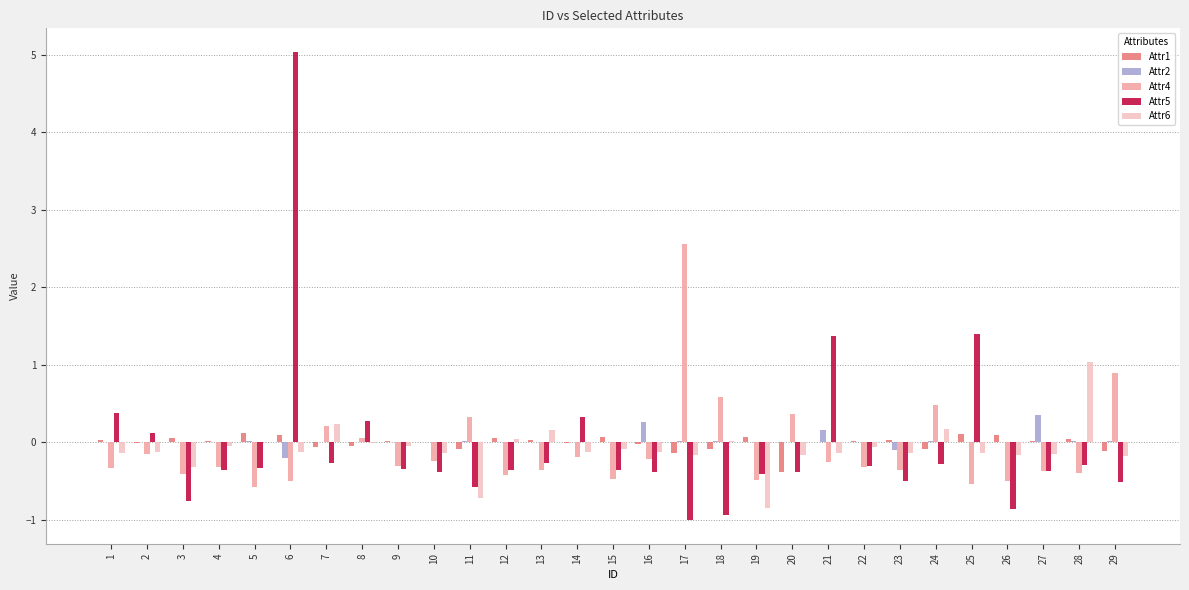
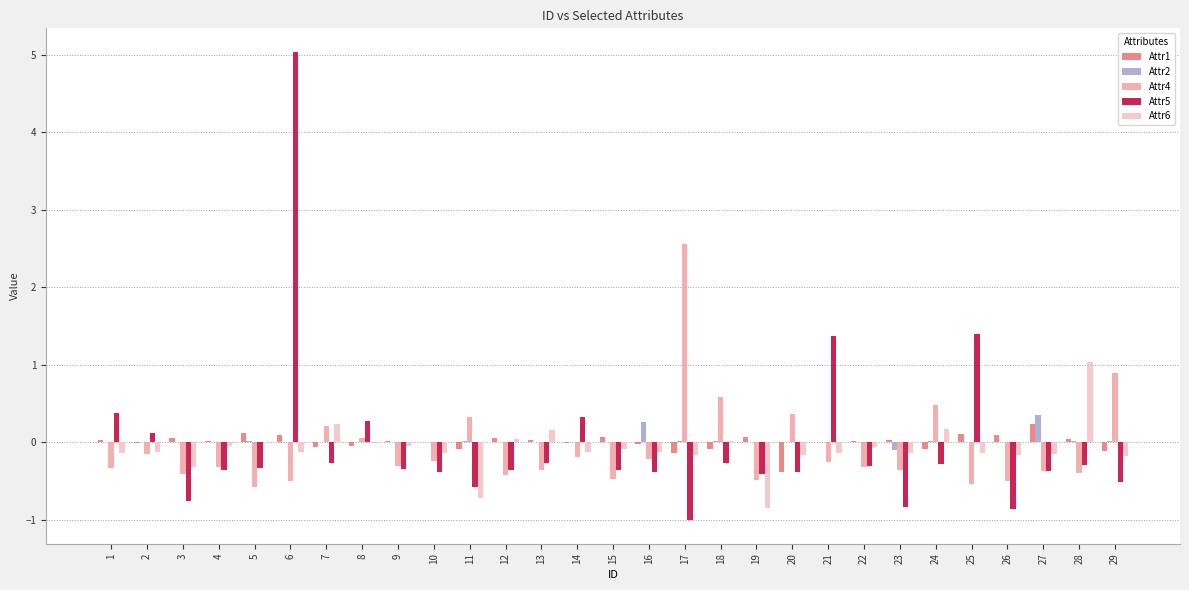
Attr2, 6: -0.2 -> 0.0
Attr5, 18: -0.9 -> -0.3
Attr2, 21: 0.2 -> 0.0
Attr5, 23: -0.5 -> -0.8
Attr1, 27: 0.0 -> 0.2
